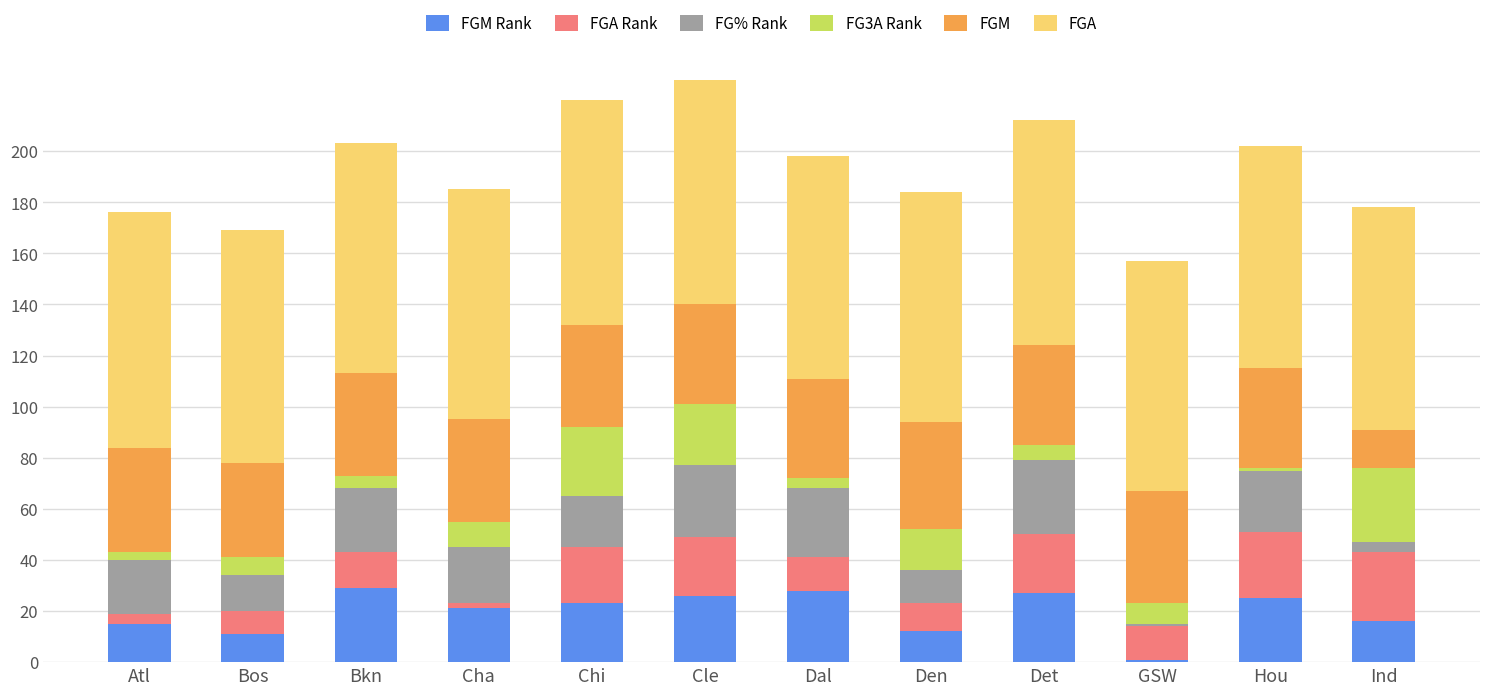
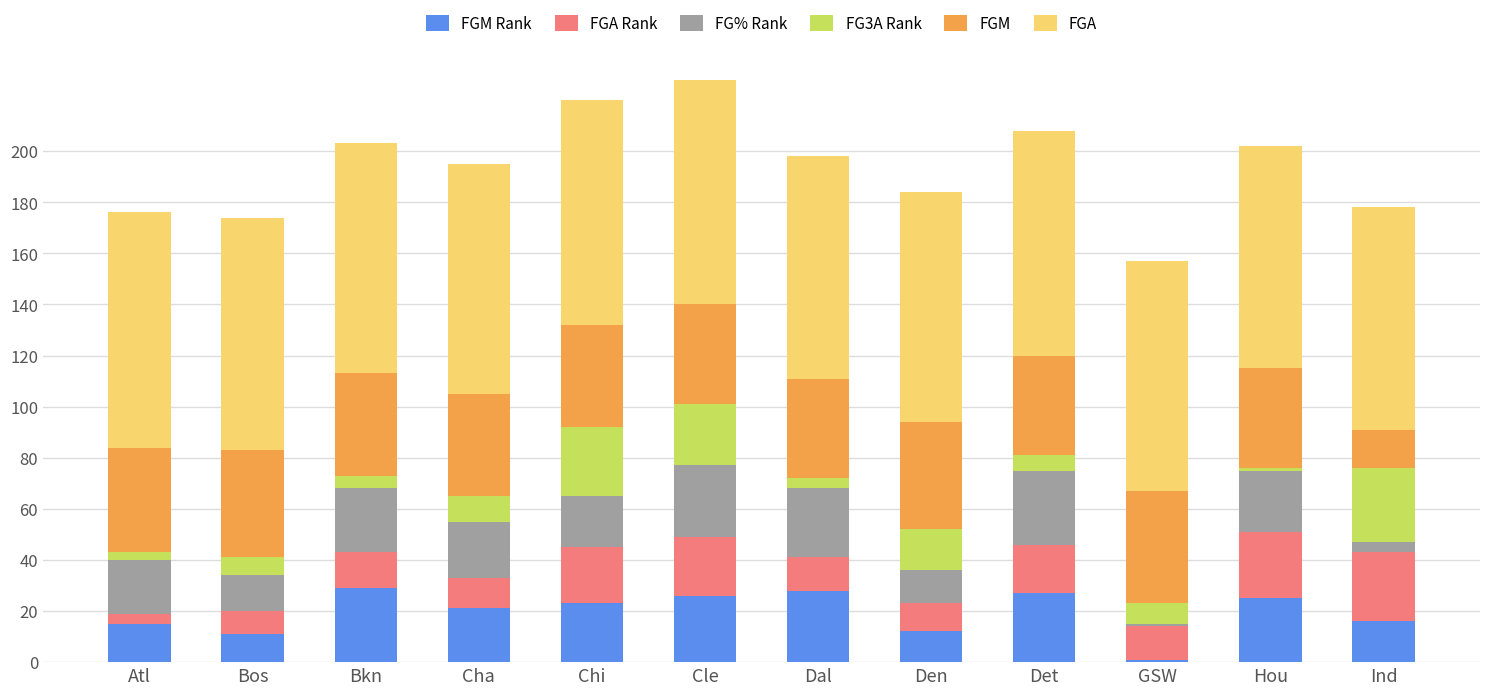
FGM, Bos: 37 -> 42
FGA Rank, Cha: 2 -> 12
FGA Rank, Det: 23 -> 19
